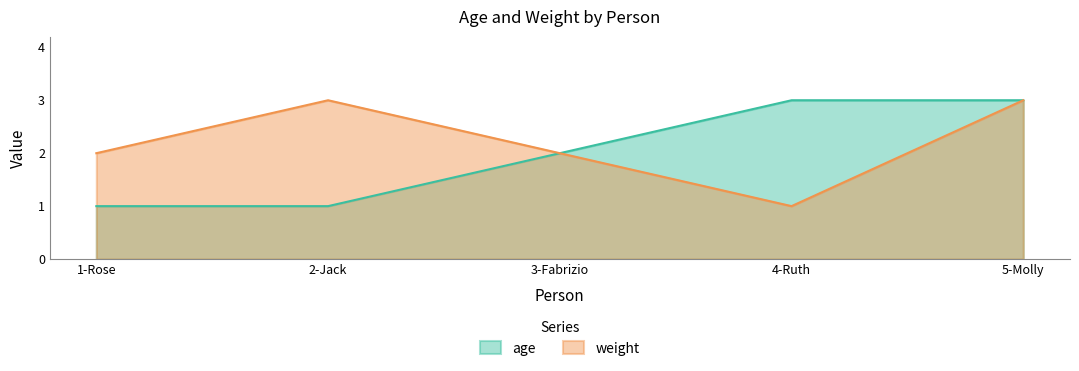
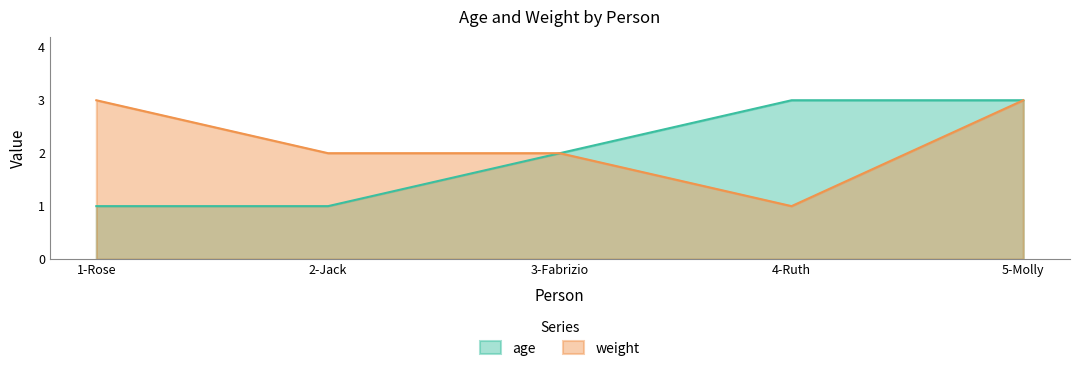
weight, 1-Rose: 2 -> 3
weight, 2-Jack: 3 -> 2
